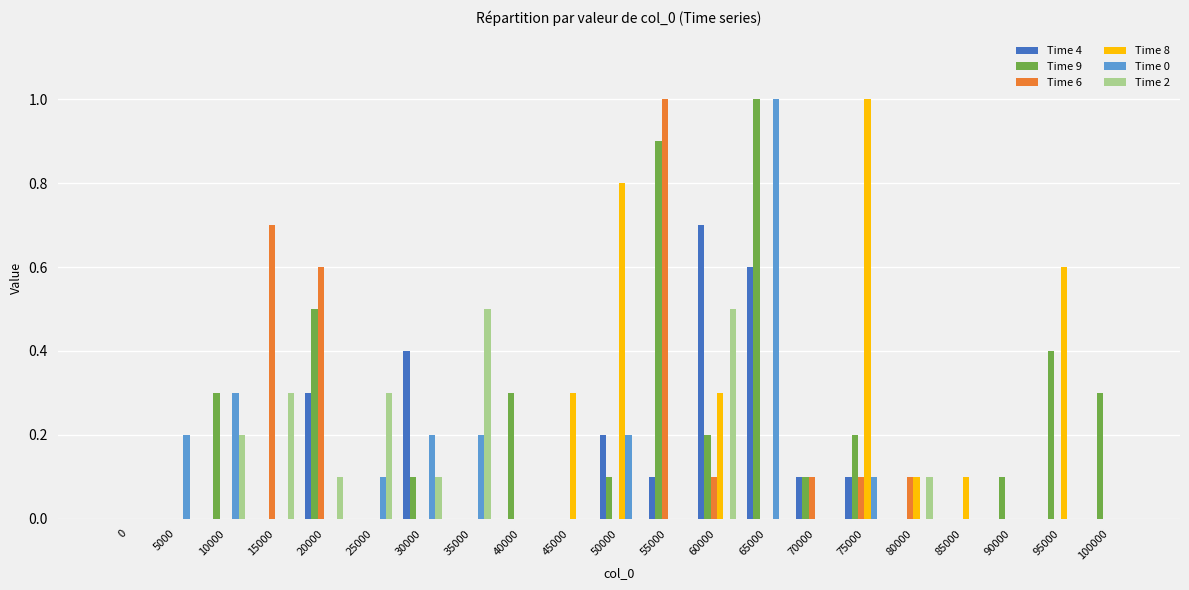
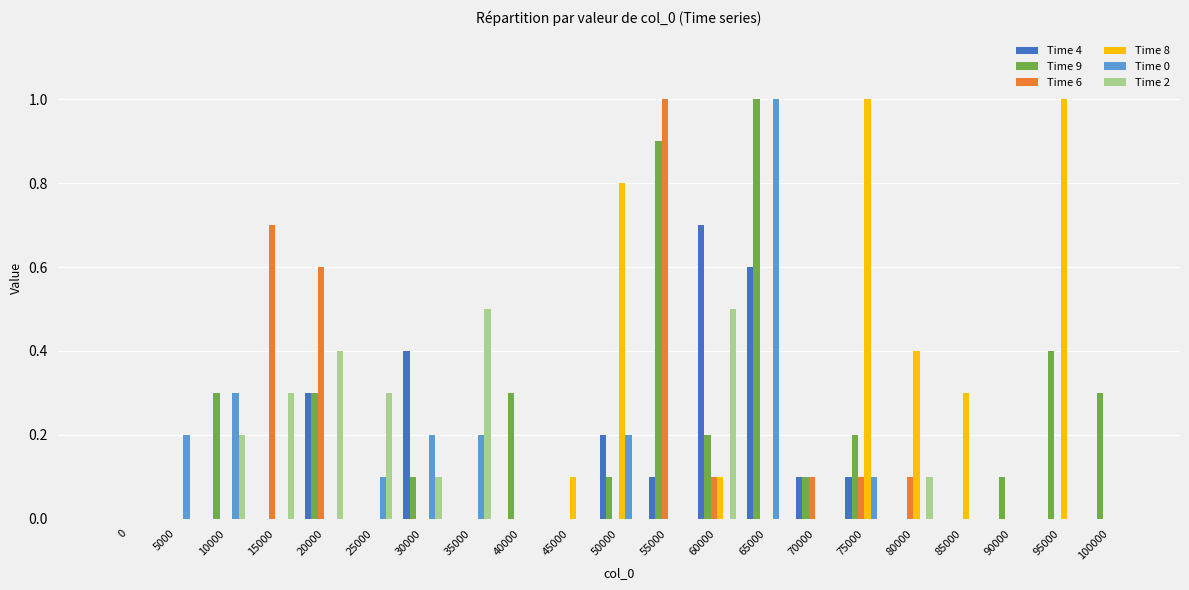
Time 9, 20000: 0.5 -> 0.3
Time 2, 20000: 0.1 -> 0.4
Time 8, 45000: 0.3 -> 0.1
Time 8, 60000: 0.3 -> 0.1
Time 8, 80000: 0.1 -> 0.4
Time 8, 85000: 0.1 -> 0.3
Time 8, 95000: 0.6 -> 1.0
